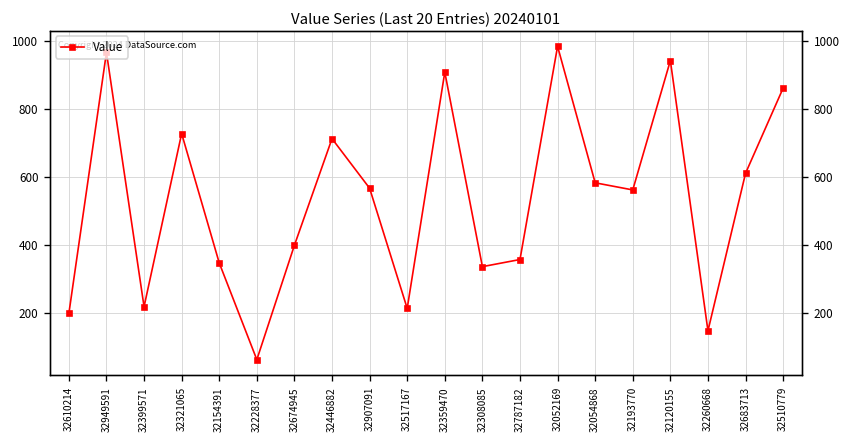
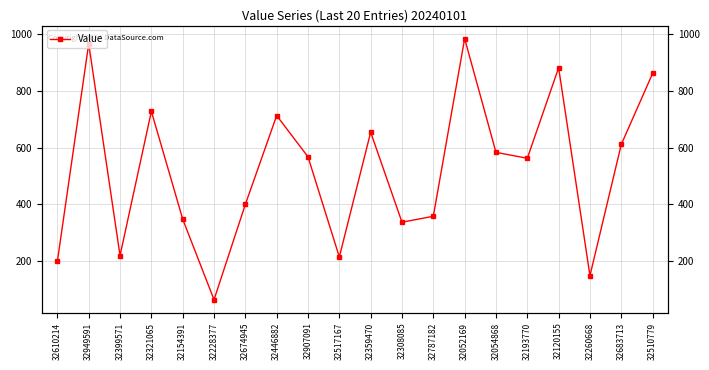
32359470: 910 -> 650
32120155: 940 -> 880
